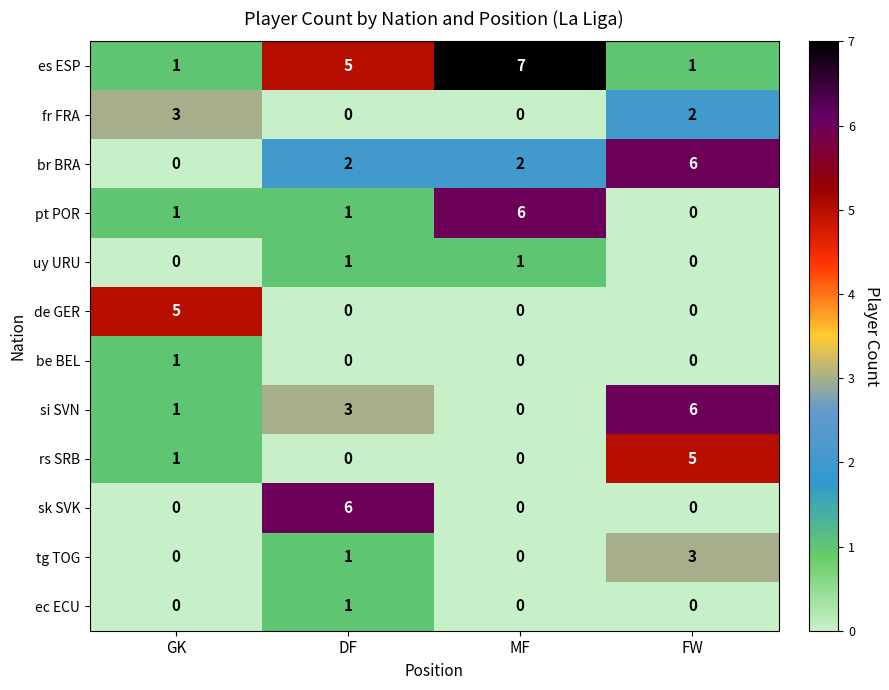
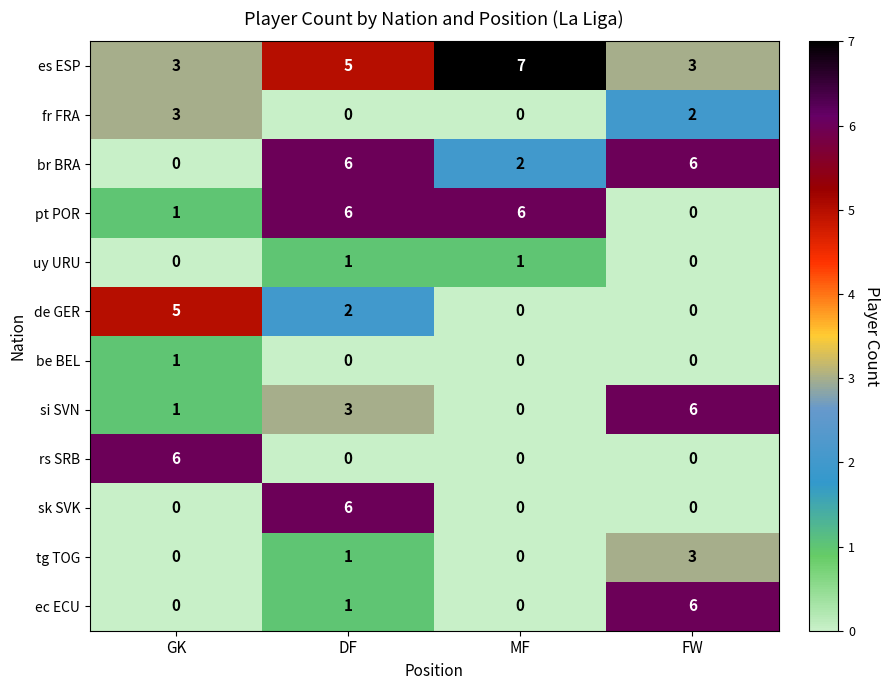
es ESP, GK: 1 -> 3
es ESP, FW: 1 -> 3
br BRA, DF: 2 -> 6
pt POR, DF: 1 -> 6
de GER, DF: 0 -> 2
rs SRB, GK: 1 -> 6
rs SRB, FW: 5 -> 0
ec ECU, FW: 0 -> 6
